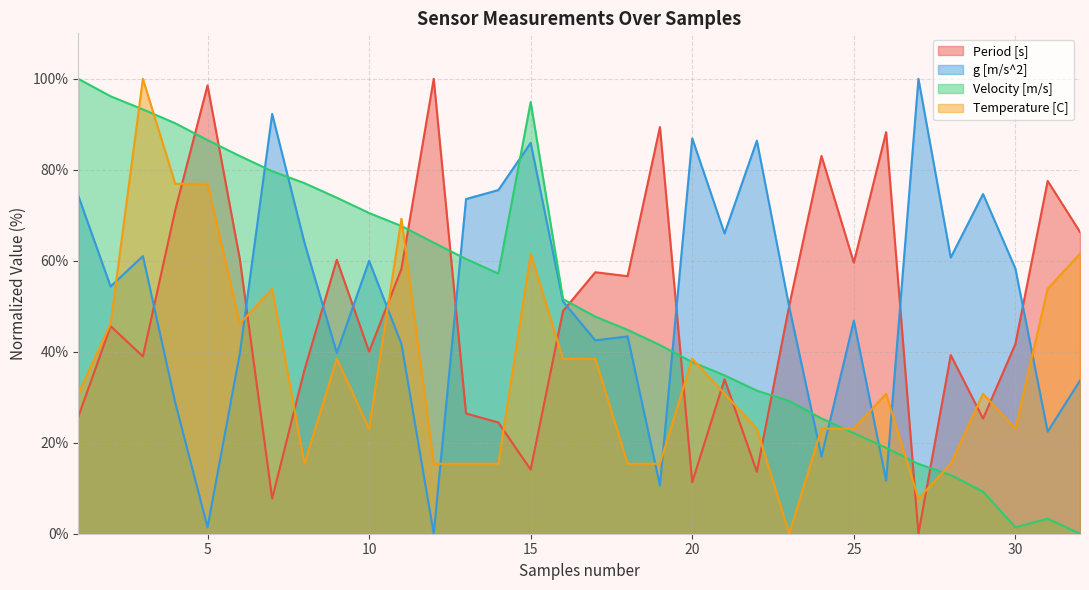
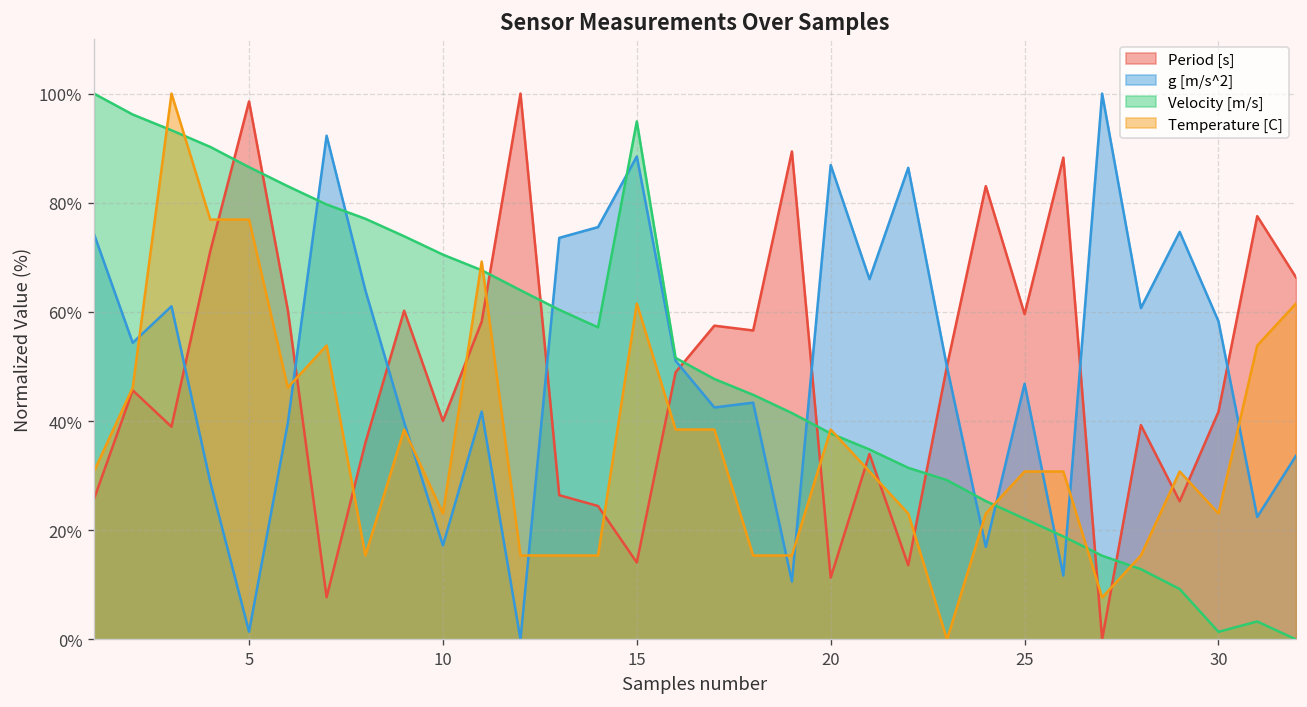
g [m/s^2], 10: 60% -> 17%
g [m/s^2], 15: 86% -> 88%
Temperature [C], 25: 23% -> 31%
